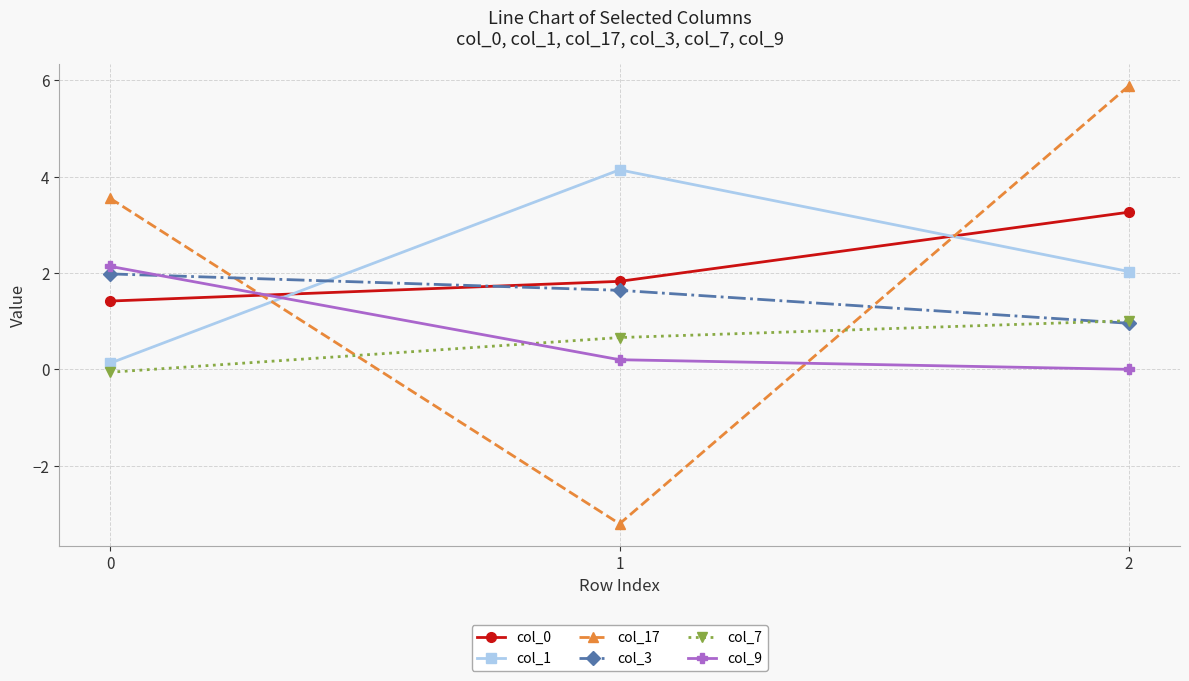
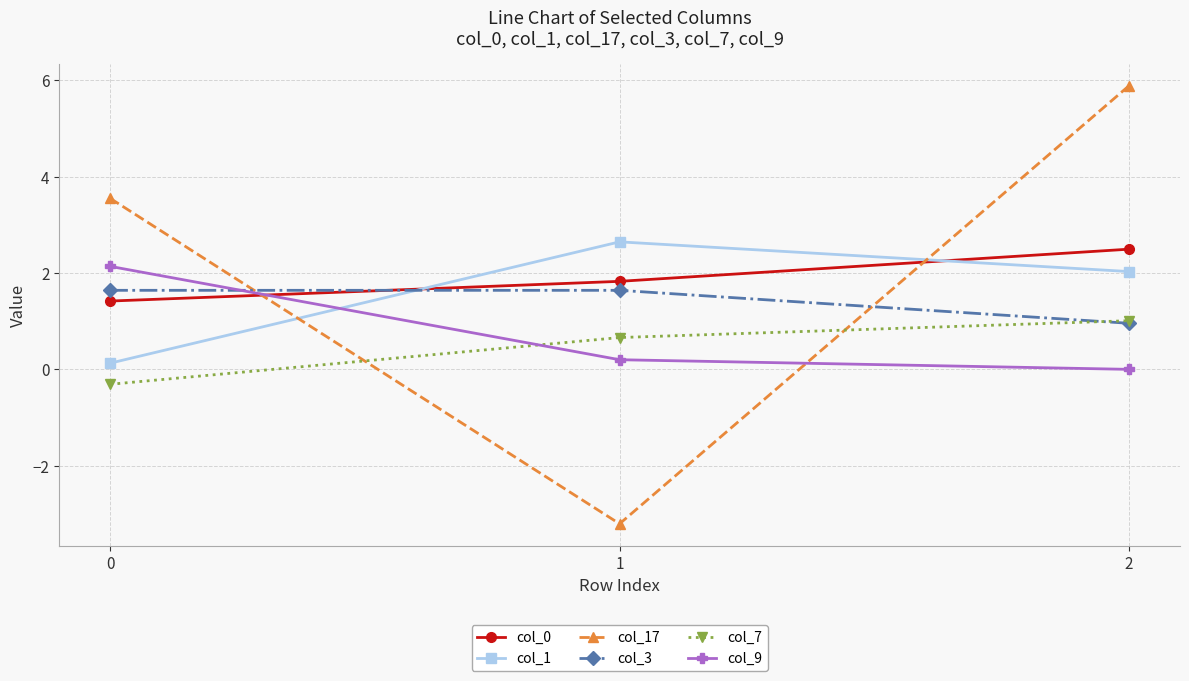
col_3, 0: 2.0 -> 1.6
col_7, 0: -0.1 -> -0.3
col_1, 1: 4.1 -> 2.6
col_0, 2: 3.3 -> 2.5
